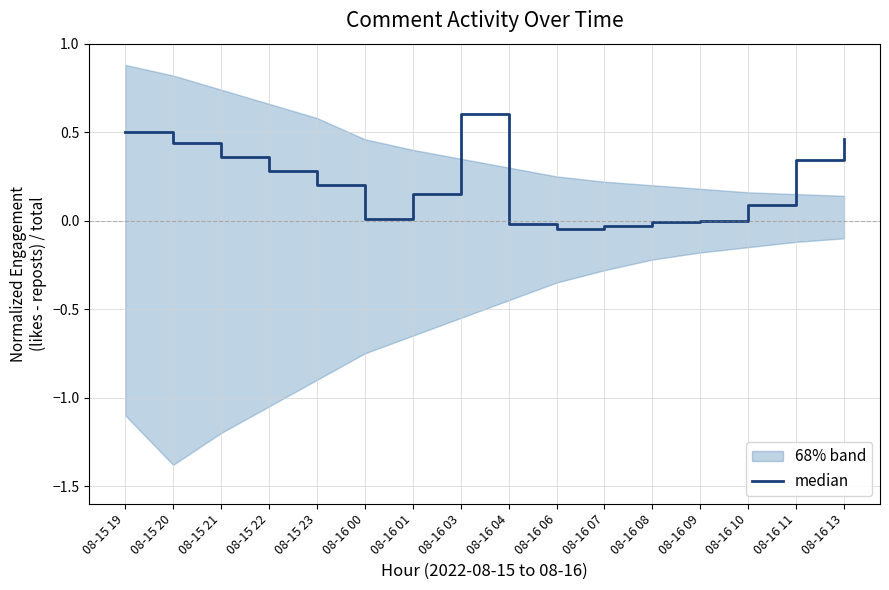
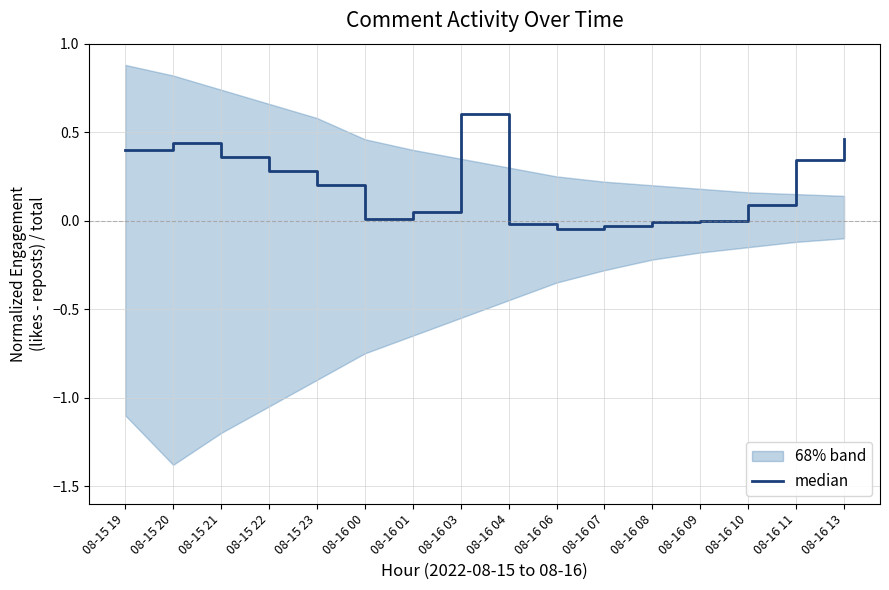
median, 08-15 19: 0.5 -> 0.4
median, 08-16 01: 0.15 -> 0.05
